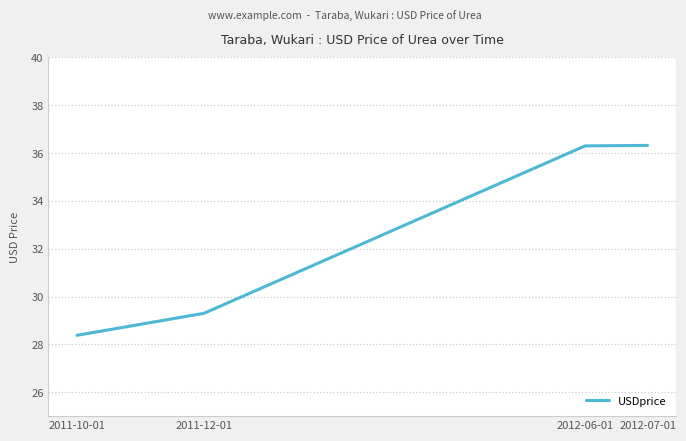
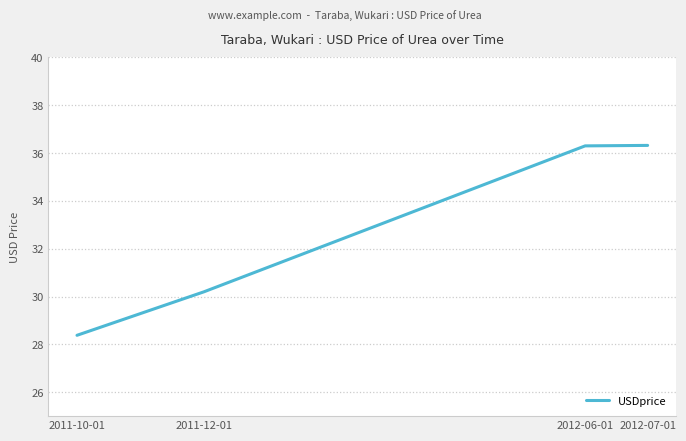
2011-12-01: 29.3 -> 30.2
